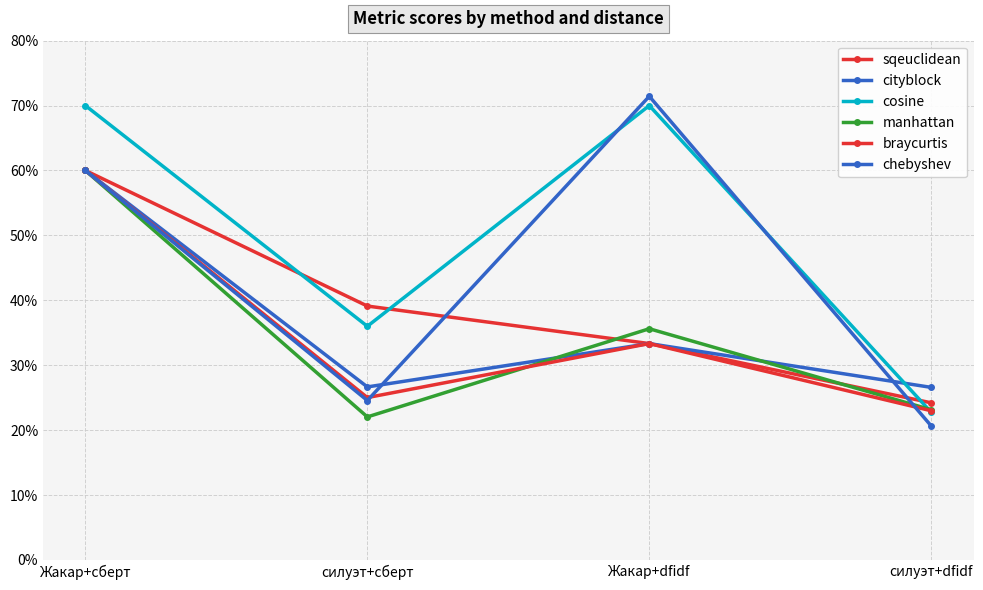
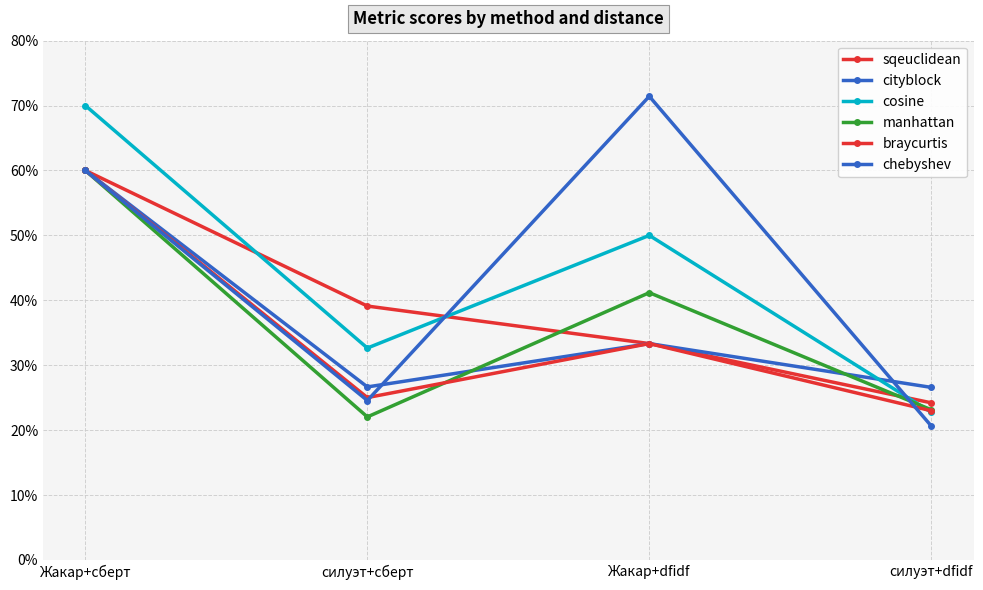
cosine, силуэт+сберт: 36% -> 33%
cosine, Жакар+dfidf: 70% -> 50%
manhattan, Жакар+dfidf: 36% -> 41%
